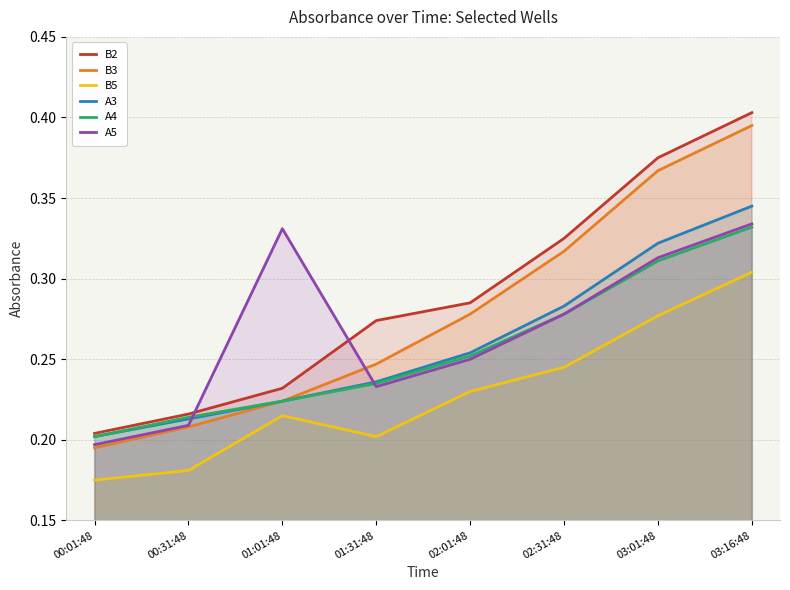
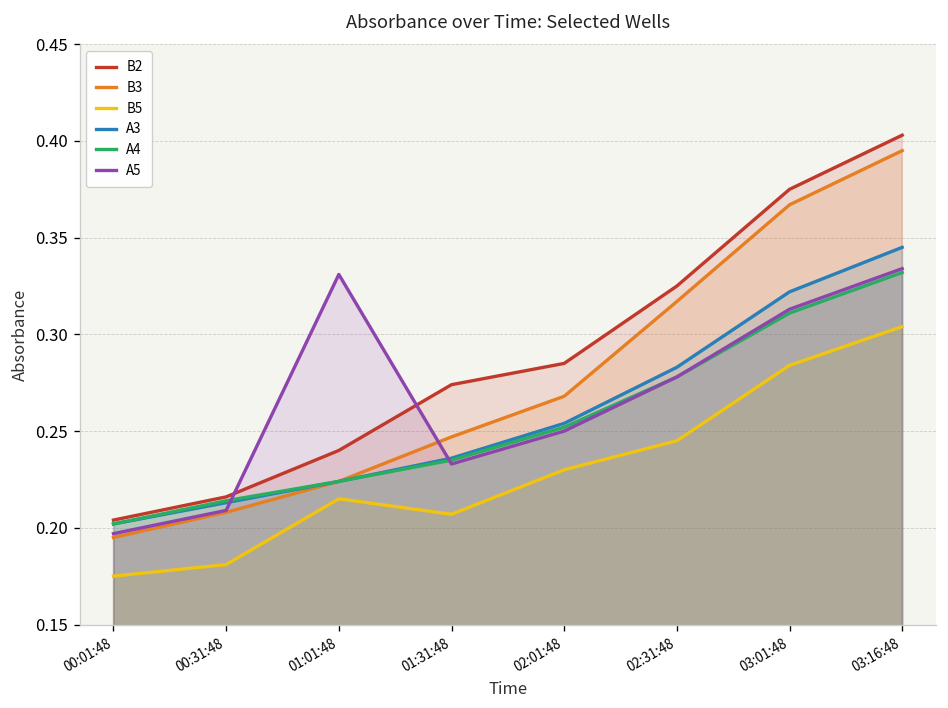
B2, 01:01:48: 0.232 -> 0.240
B5, 01:31:48: 0.202 -> 0.207
B3, 02:01:48: 0.278 -> 0.268
B5, 03:01:48: 0.277 -> 0.284
